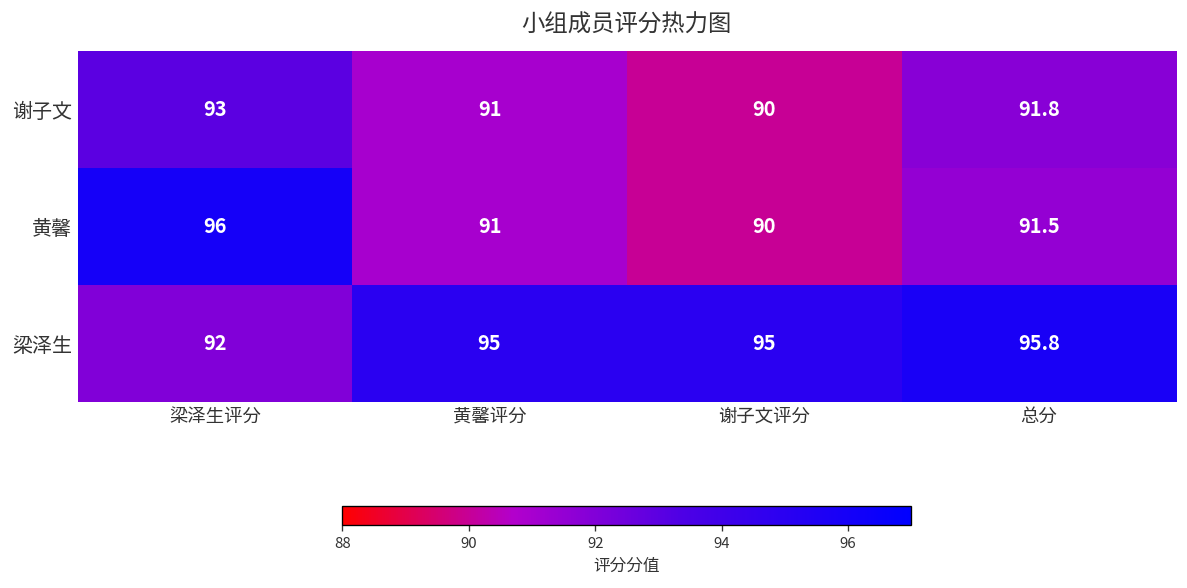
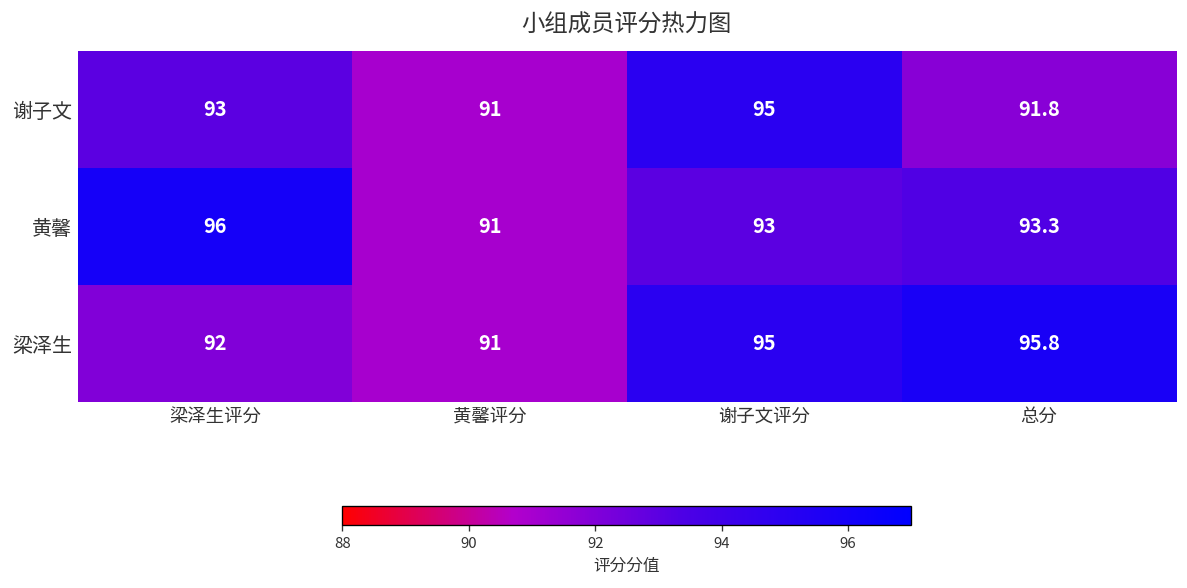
谢子文, 谢子文评分: 90 -> 95
黄馨, 谢子文评分: 90 -> 93
黄馨, 总分: 91.5 -> 93.3
梁泽生, 黄馨评分: 95 -> 91
